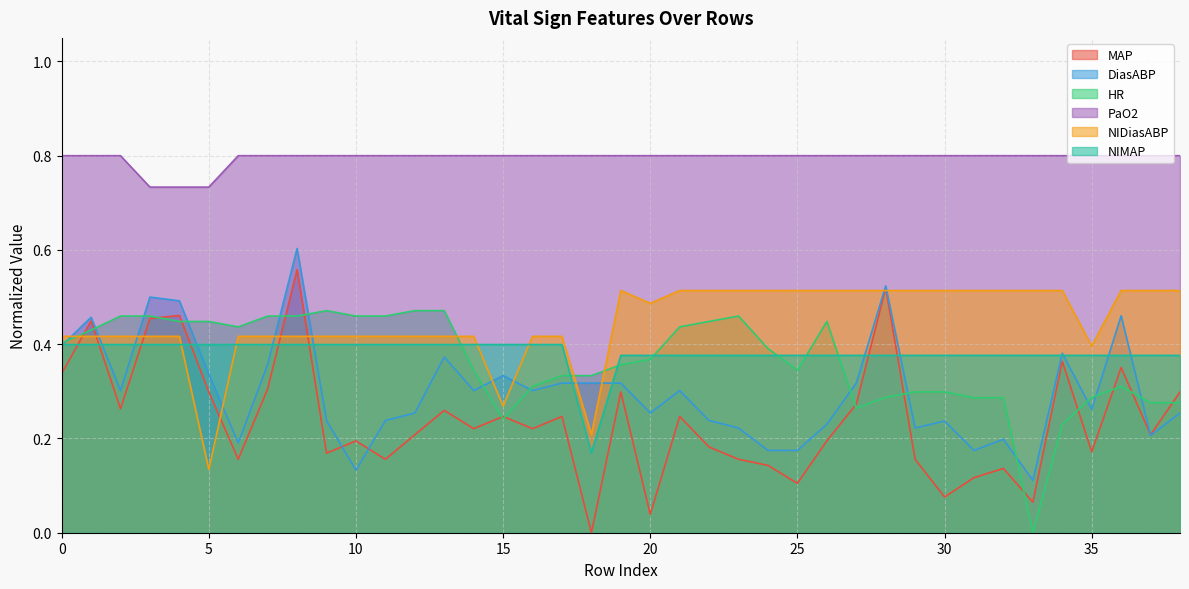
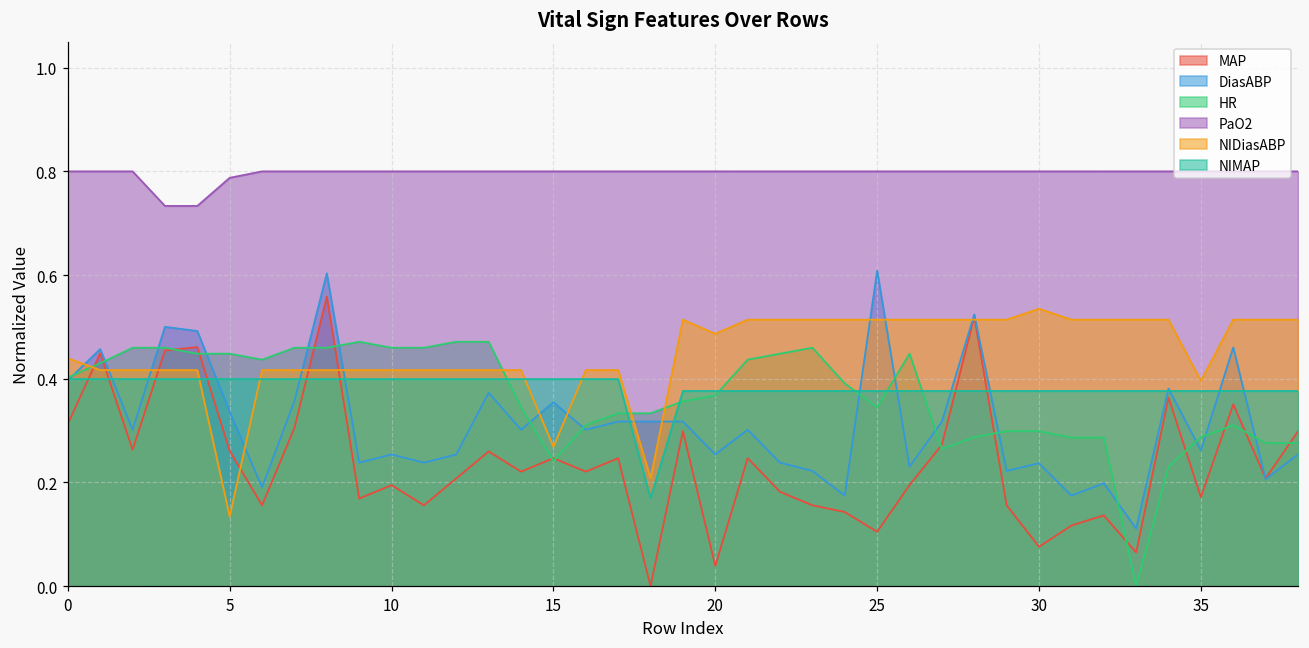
MAP, 0: 0.34 -> 0.31
NIDiasABP, 0: 0.42 -> 0.44
MAP, 5: 0.30 -> 0.26
PaO2, 5: 0.73 -> 0.79
DiasABP, 10: 0.13 -> 0.25
DiasABP, 15: 0.33 -> 0.35
DiasABP, 25: 0.17 -> 0.61
NIDiasABP, 30: 0.51 -> 0.54
